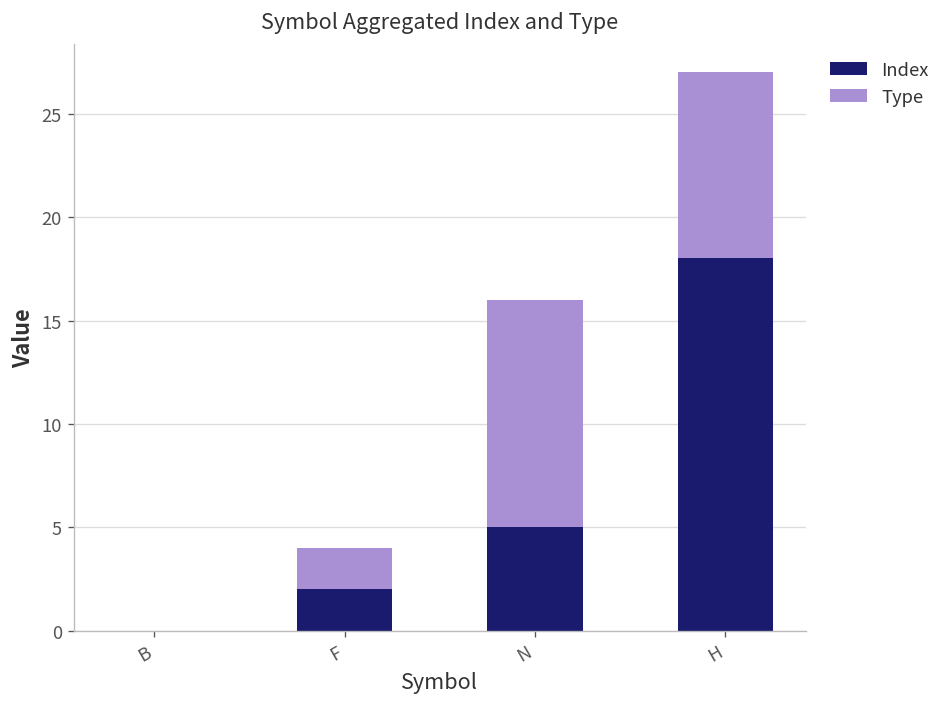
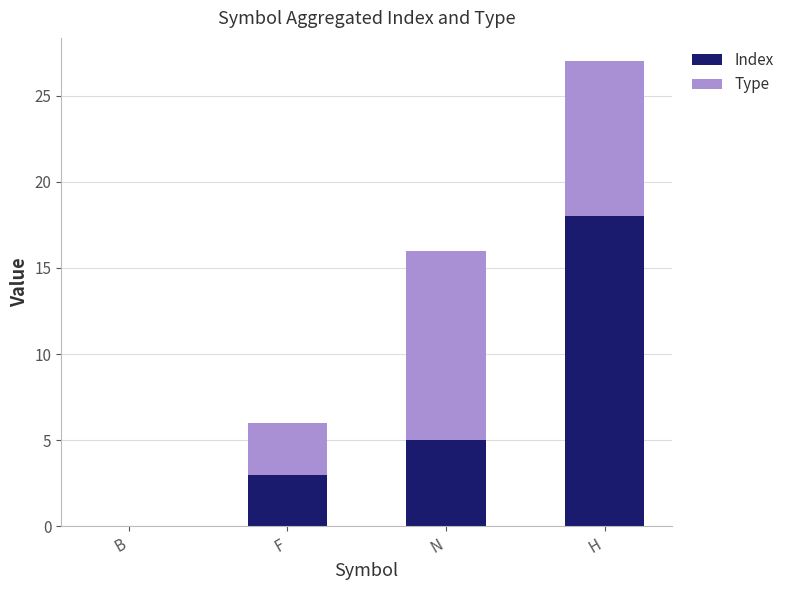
Index, F: 2 -> 3
Type, F: 2 -> 3
